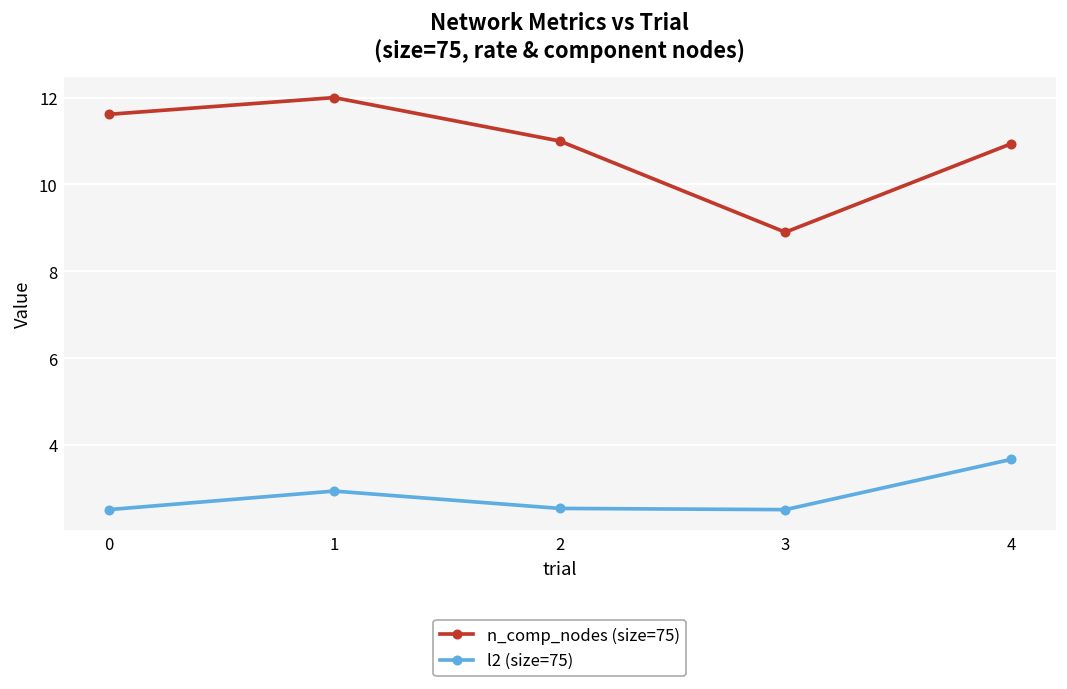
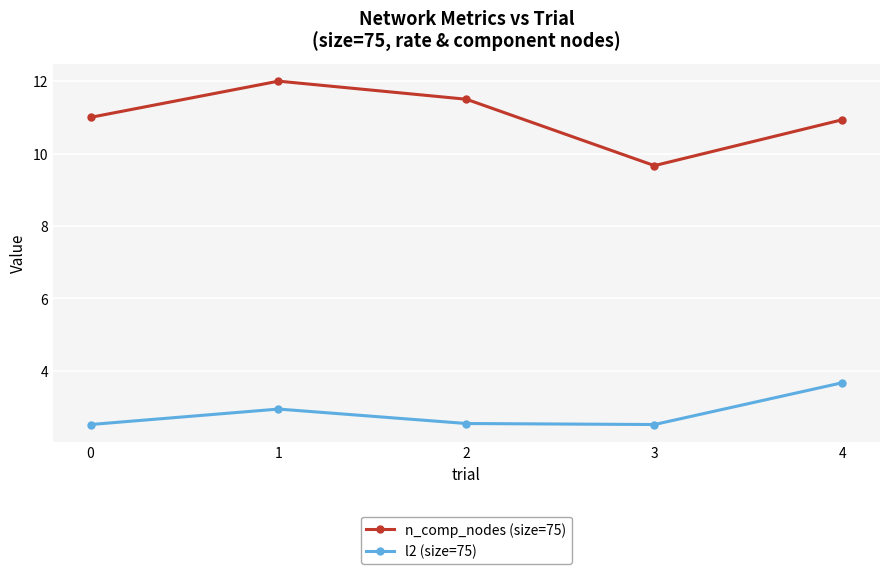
n_comp_nodes (size=75), 0: 11.6 -> 11.0
n_comp_nodes (size=75), 2: 11.0 -> 11.5
n_comp_nodes (size=75), 3: 8.9 -> 9.7
